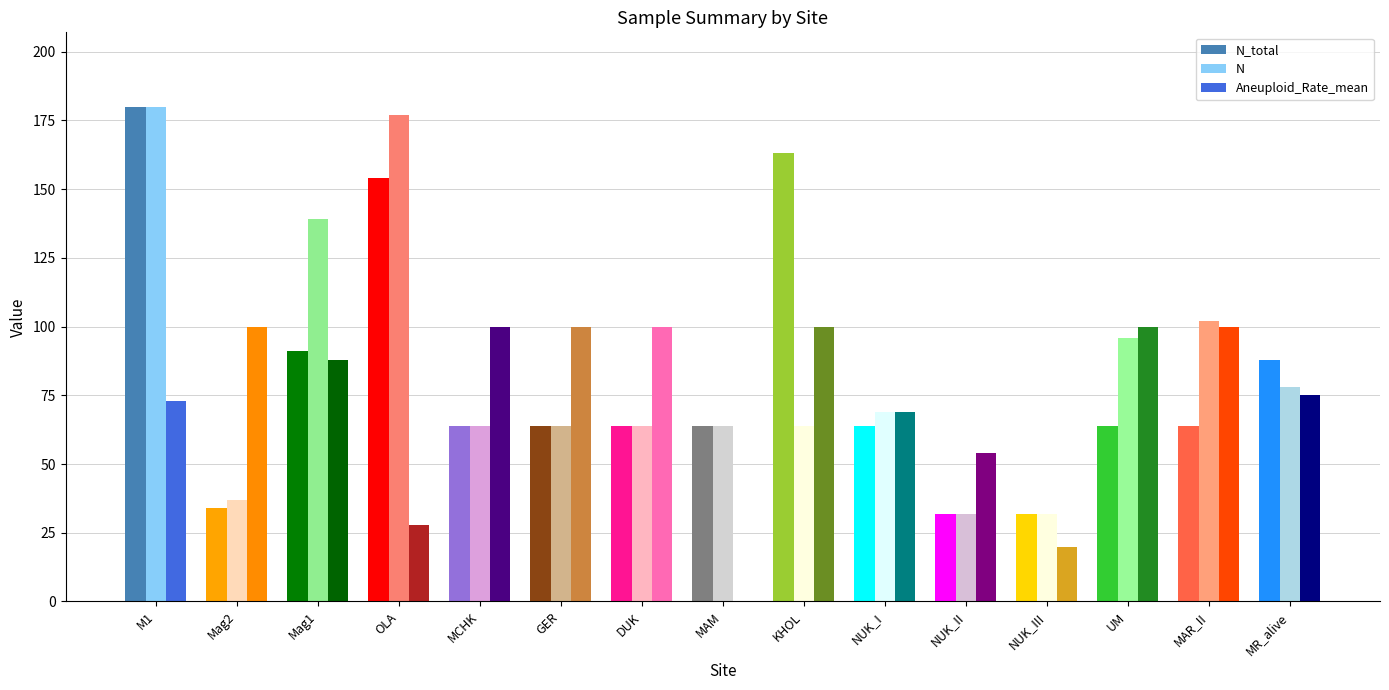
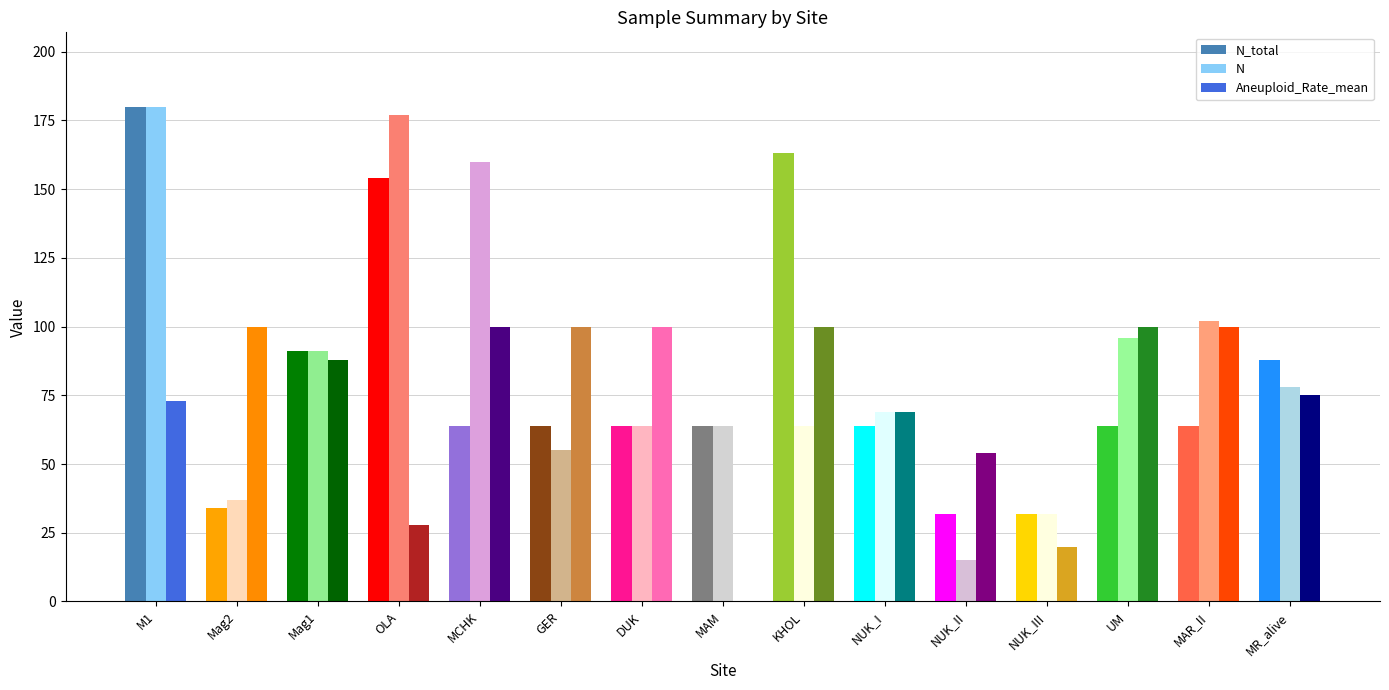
N, Mag1: 139 -> 91
N, MCHK: 64 -> 160
N, GER: 64 -> 55
N, NUK_II: 32 -> 15
